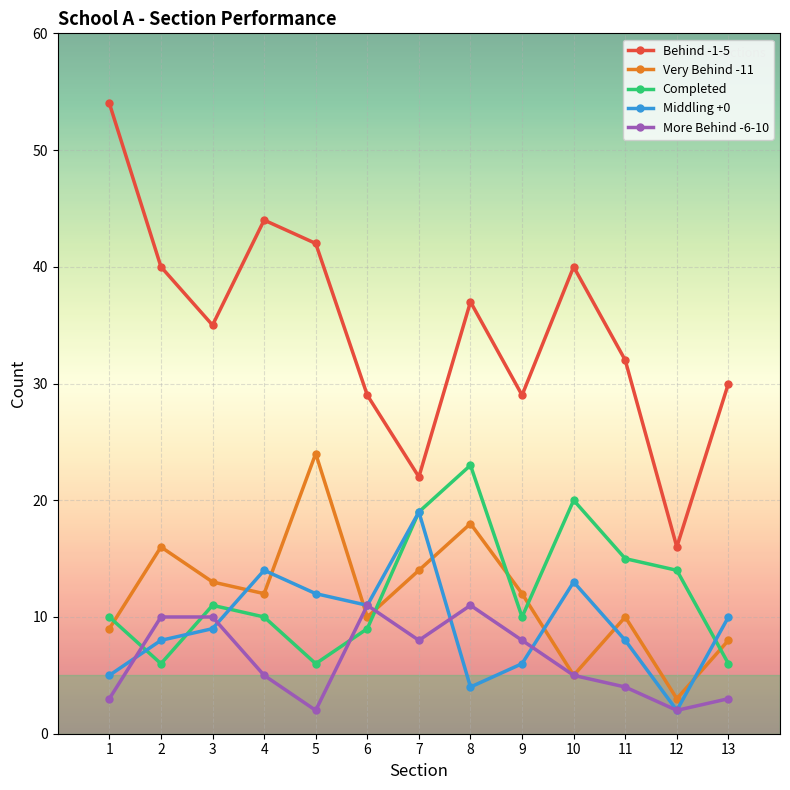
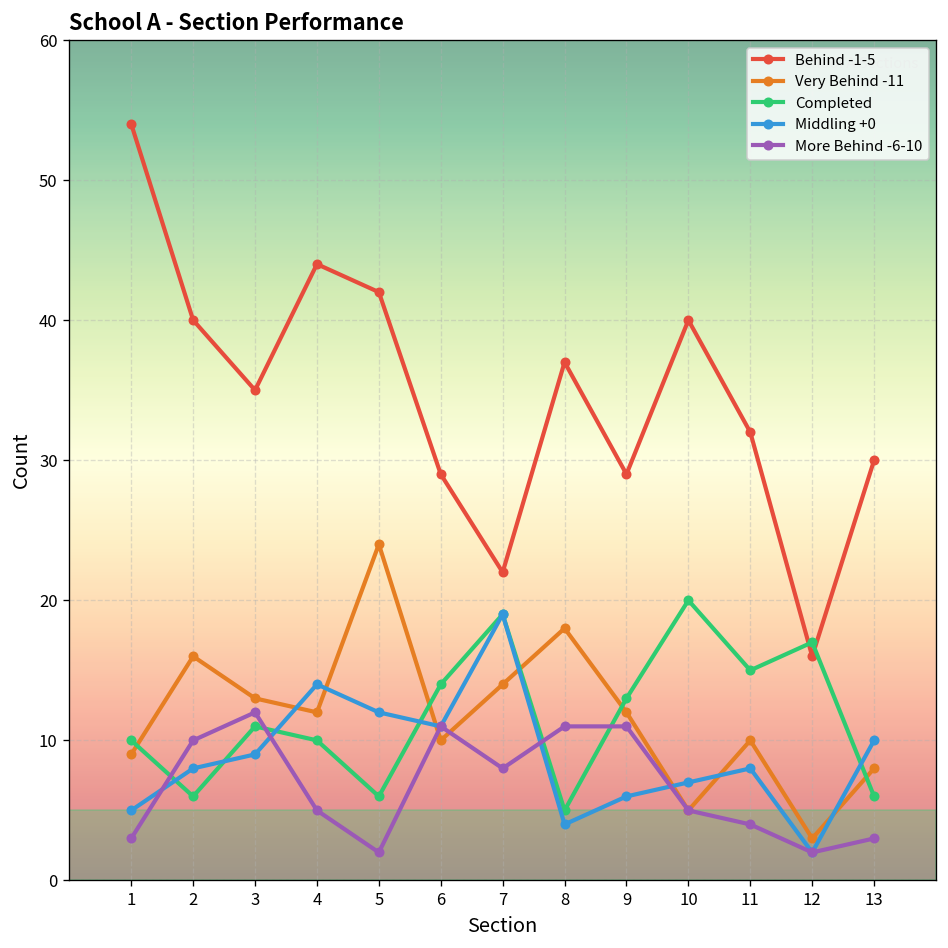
More Behind -6-10, 3: 10 -> 12
Completed, 6: 9 -> 14
Completed, 8: 23 -> 5
Completed, 9: 10 -> 13
More Behind -6-10, 9: 8 -> 11
Middling +0, 10: 13 -> 7
Completed, 12: 14 -> 17
